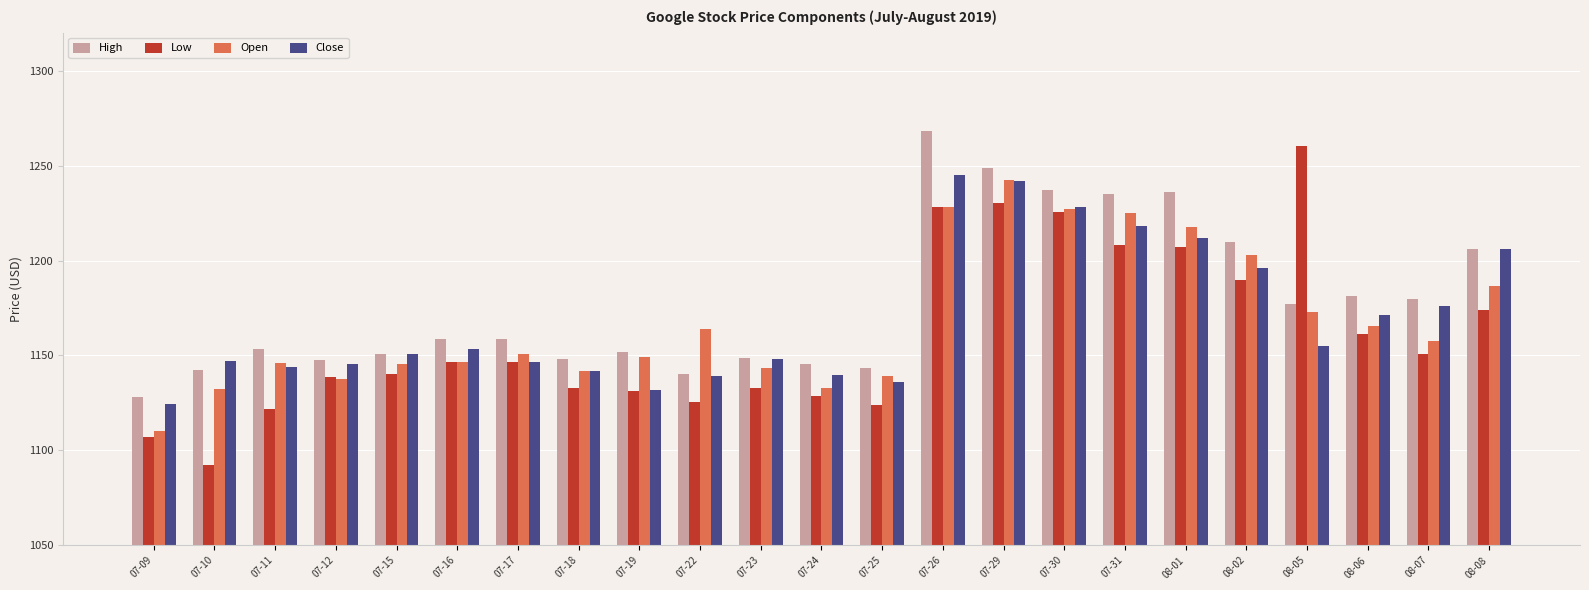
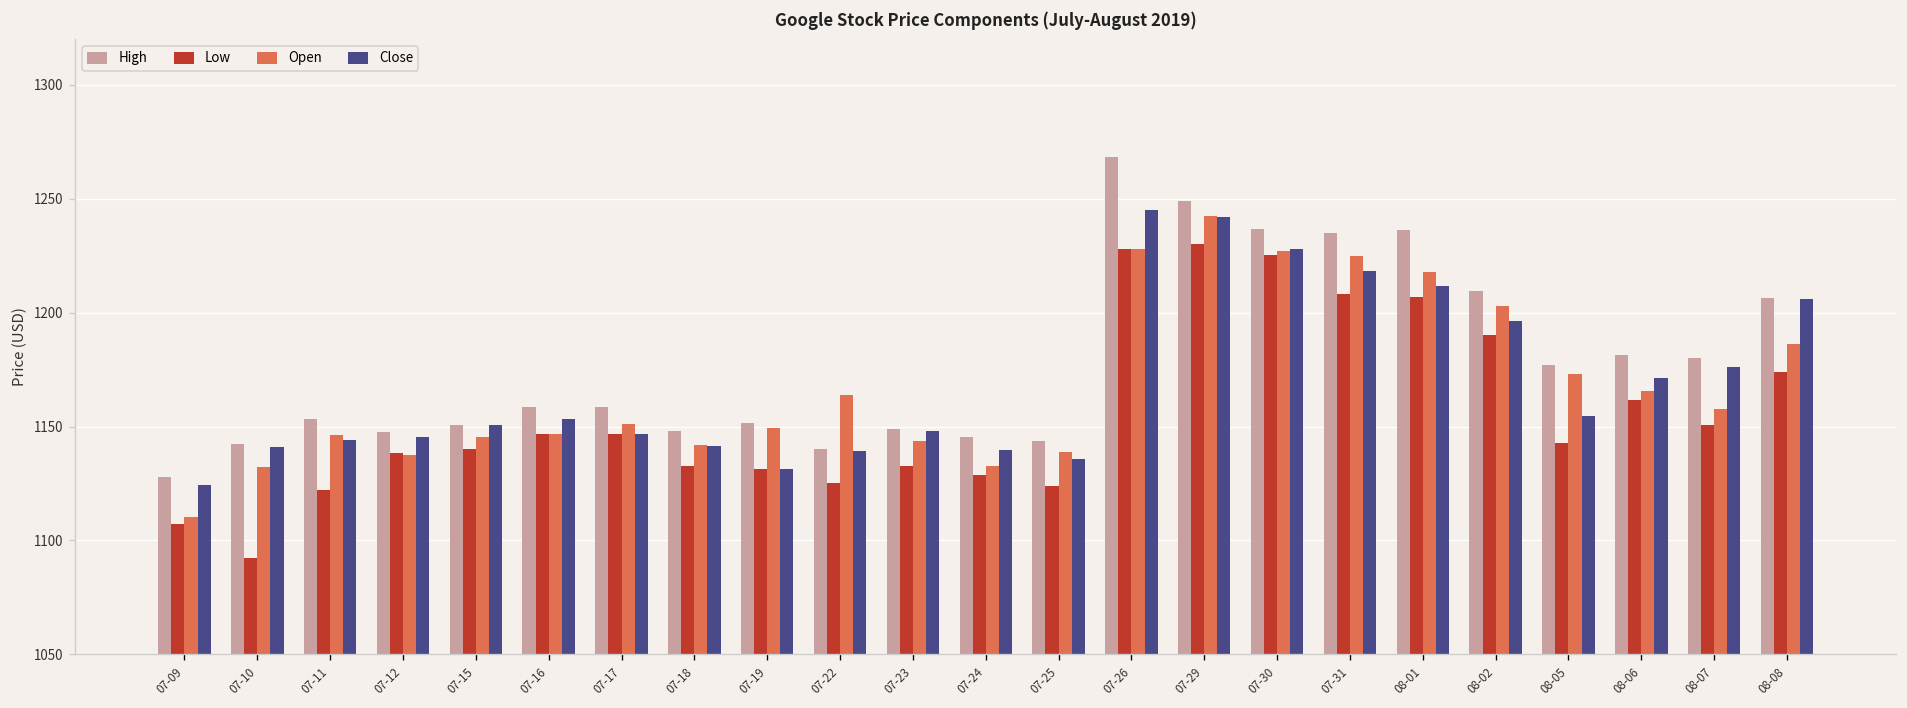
Close, 07-10: 1147 -> 1141
Low, 08-05: 1260 -> 1143
